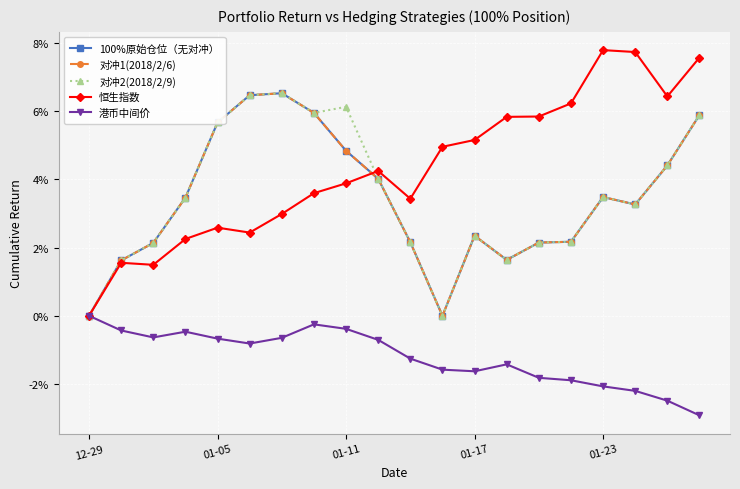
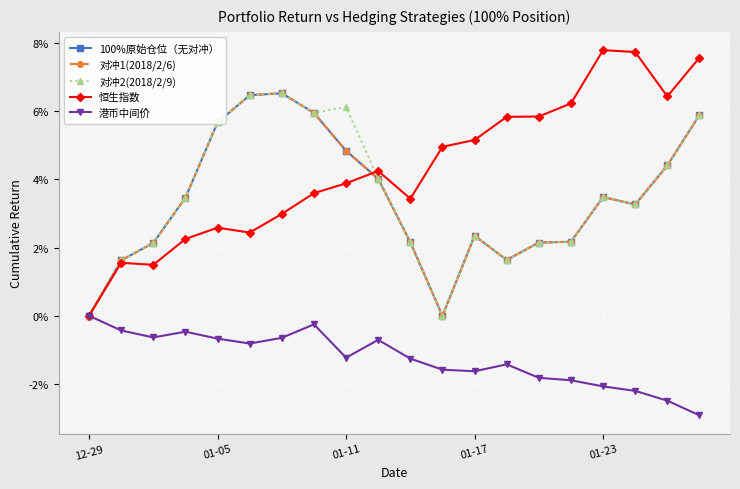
港币中间价, 01-11: -0.4% -> -1.2%
